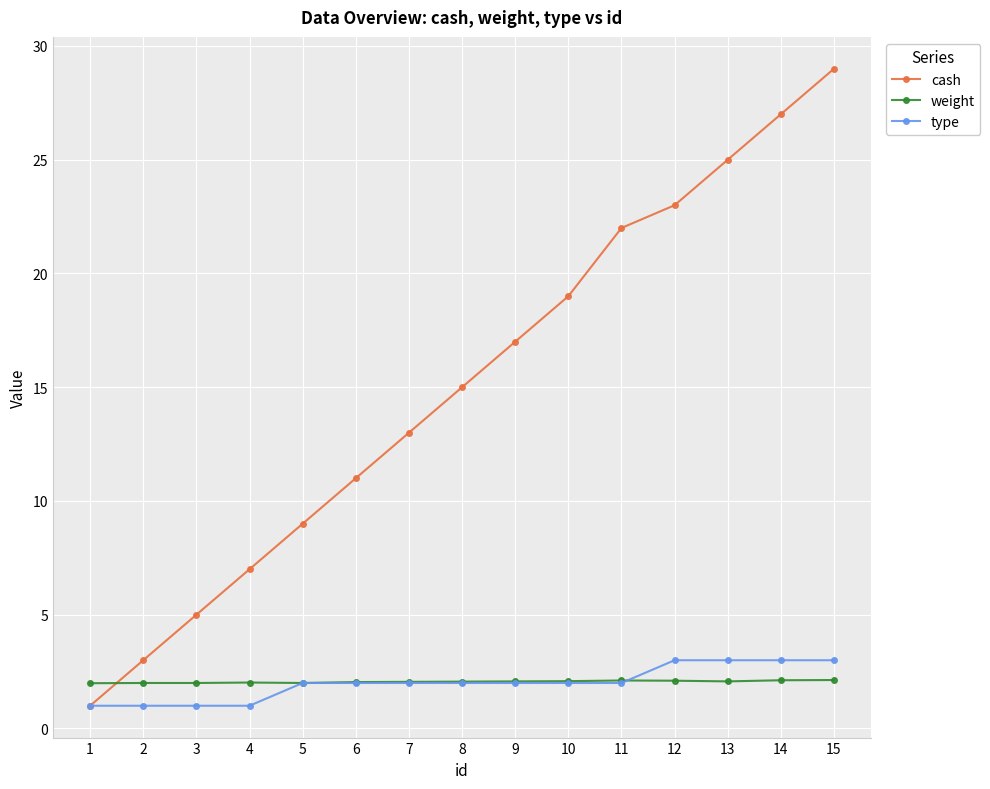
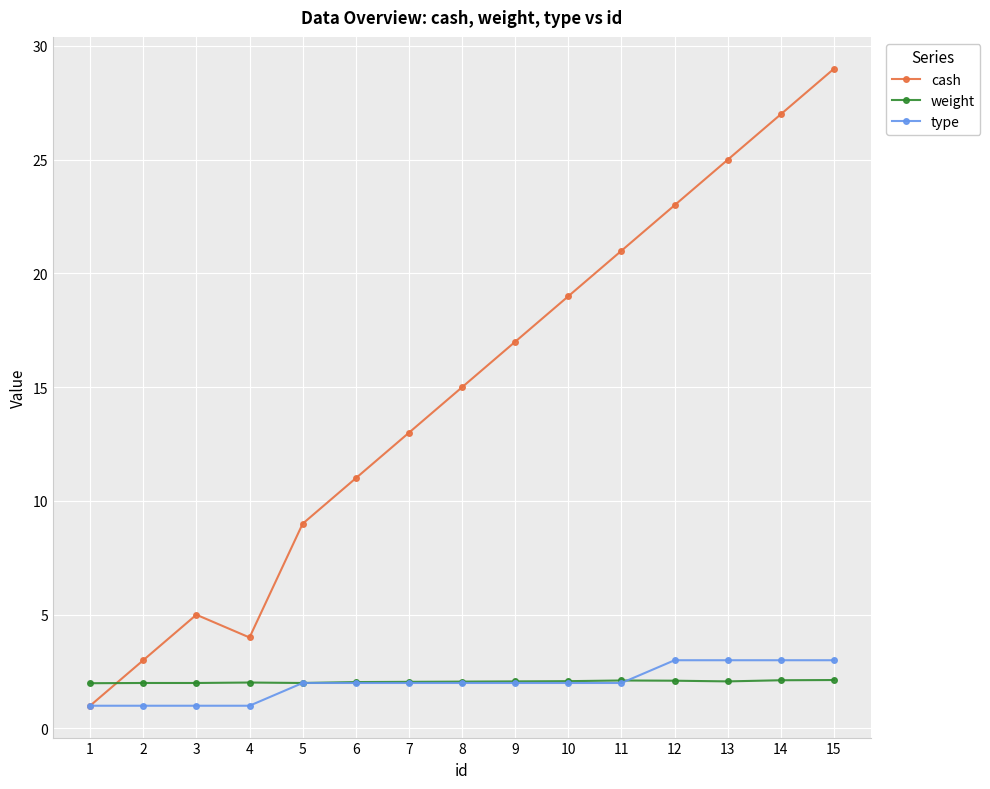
cash, 4: 7 -> 4
cash, 11: 22 -> 21
